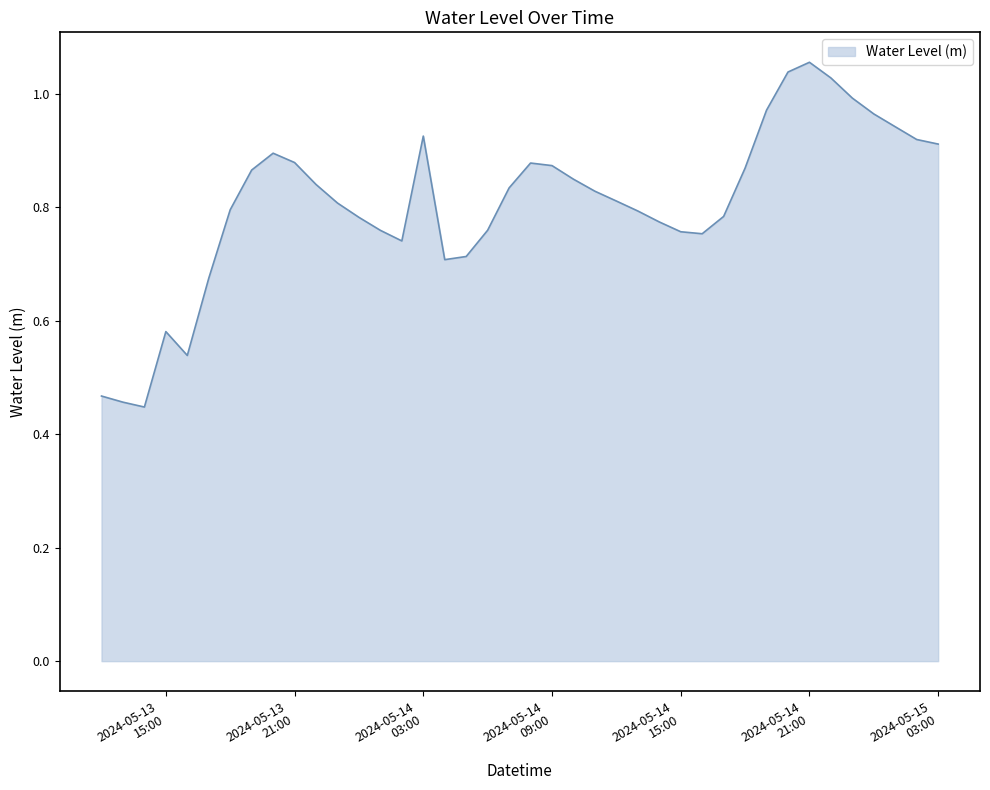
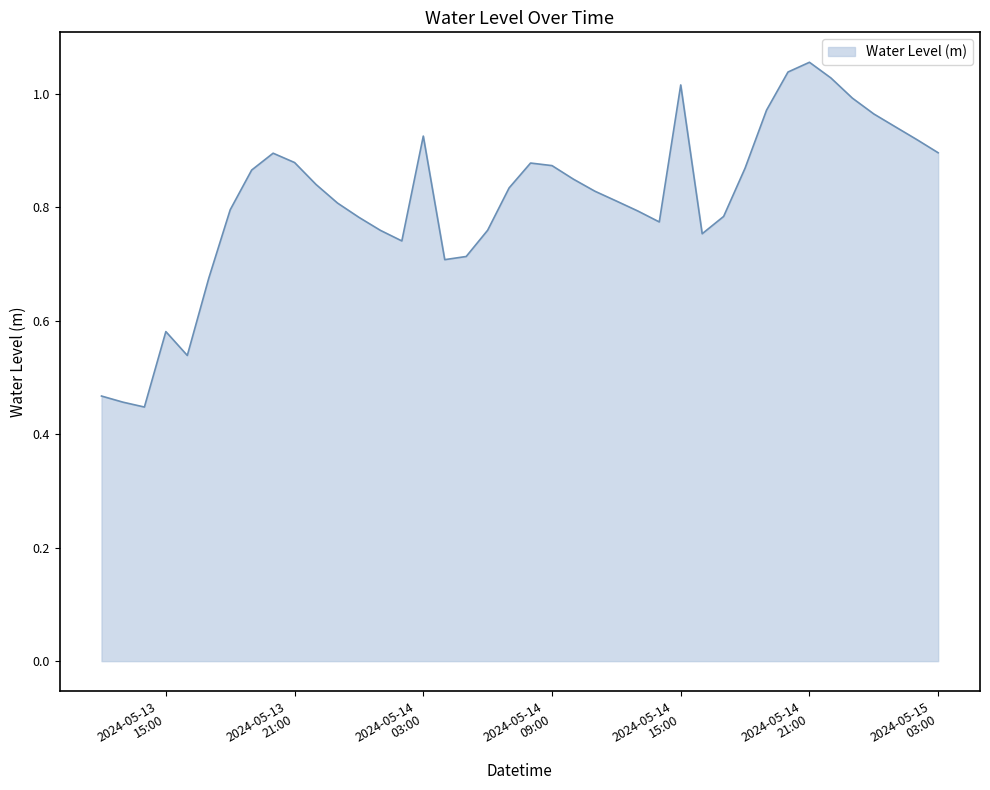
2024-05-14 15:00: 0.76 -> 1.02
2024-05-15 03:00: 0.91 -> 0.90
